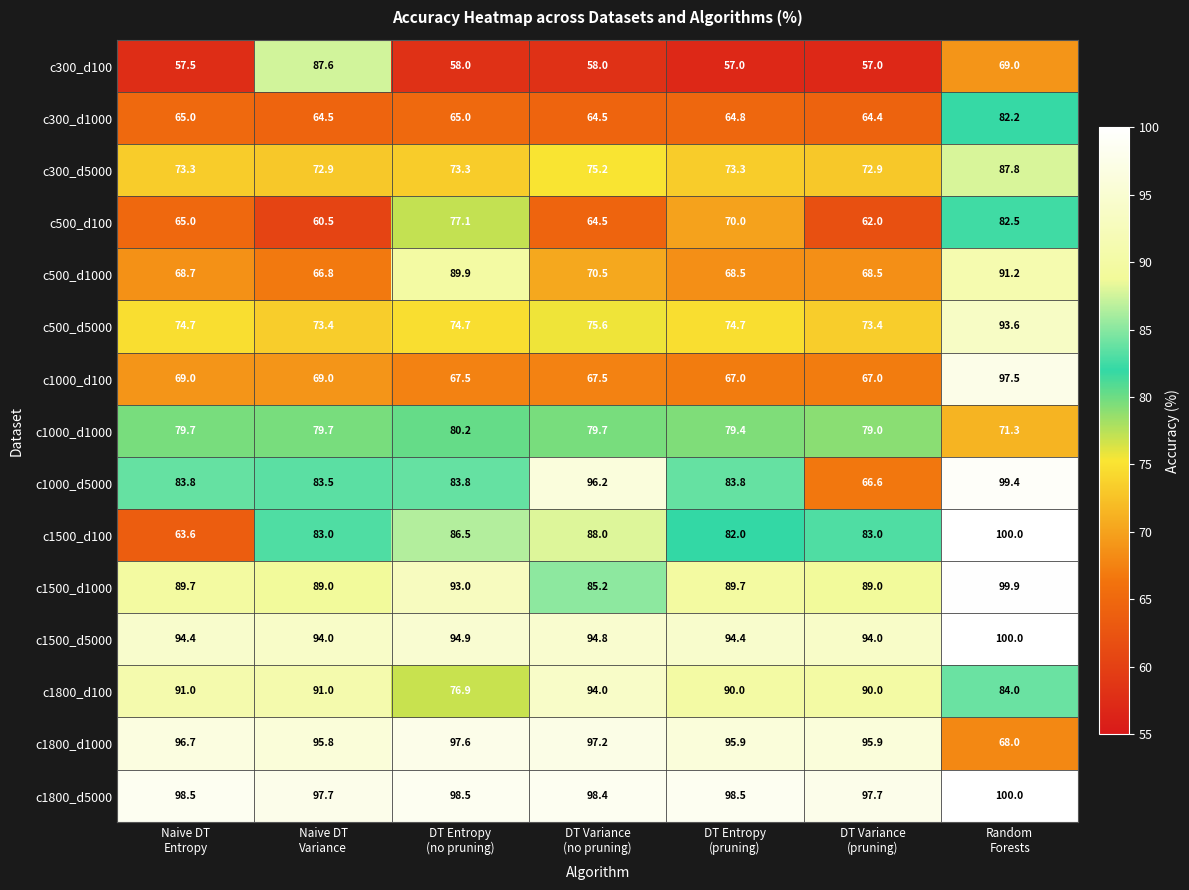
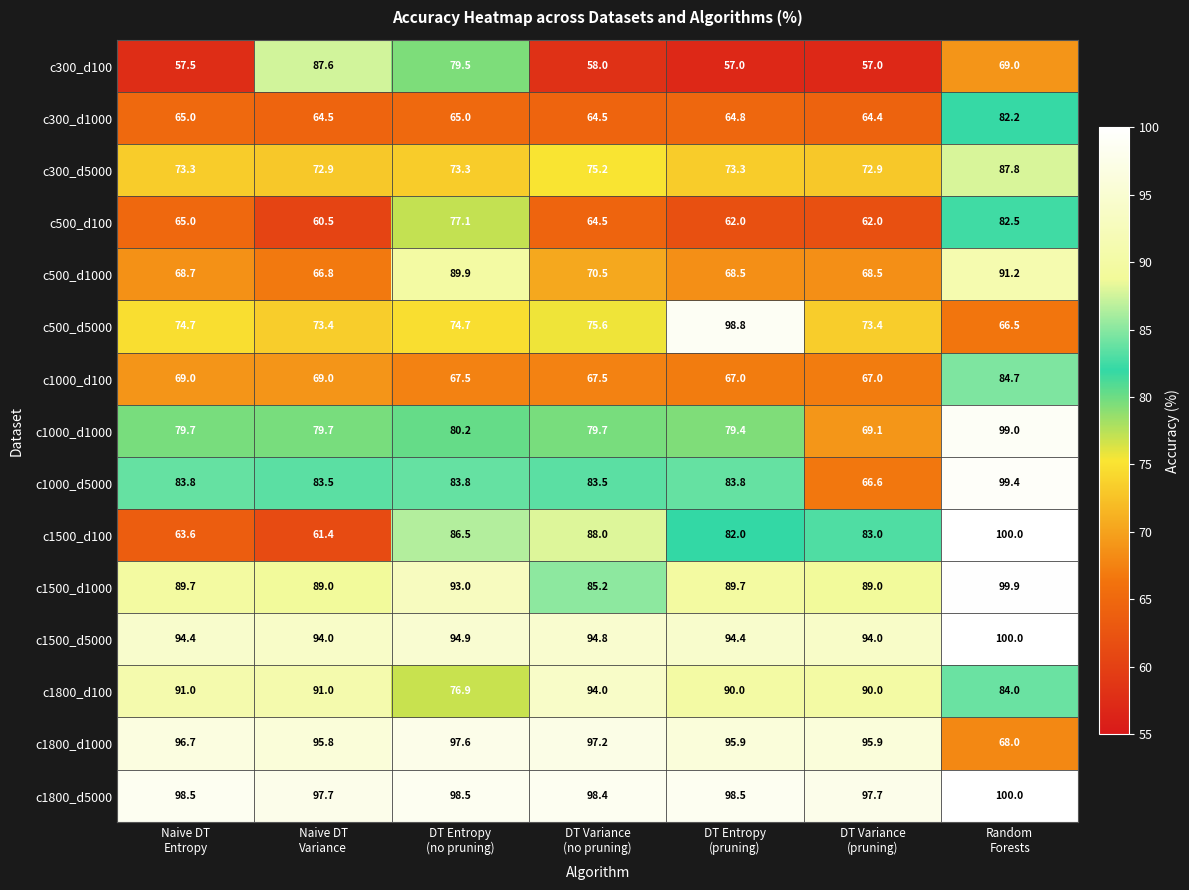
c300_d100, DT Entropy (no pruning): 58.0 -> 79.5
c500_d100, DT Entropy (pruning): 70.0 -> 62.0
c500_d5000, DT Entropy (pruning): 74.7 -> 98.8
c500_d5000, Random Forests: 93.6 -> 66.5
c1000_d100, Random Forests: 97.5 -> 84.7
c1000_d1000, DT Variance (pruning): 79.0 -> 69.1
c1000_d1000, Random Forests: 71.3 -> 99.0
c1000_d5000, DT Variance (no pruning): 96.2 -> 83.5
c1500_d100, Naive DT Variance: 83.0 -> 61.4
